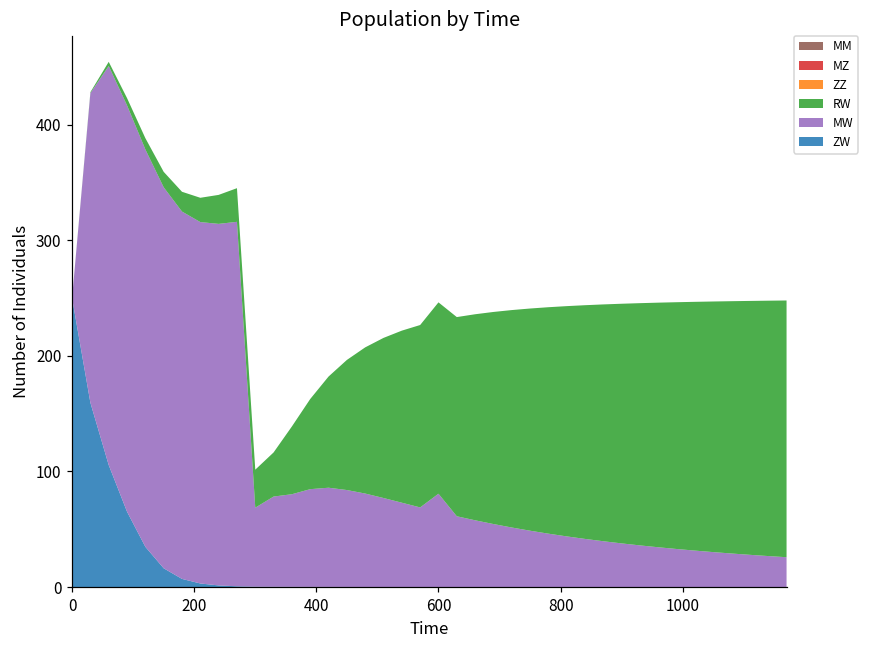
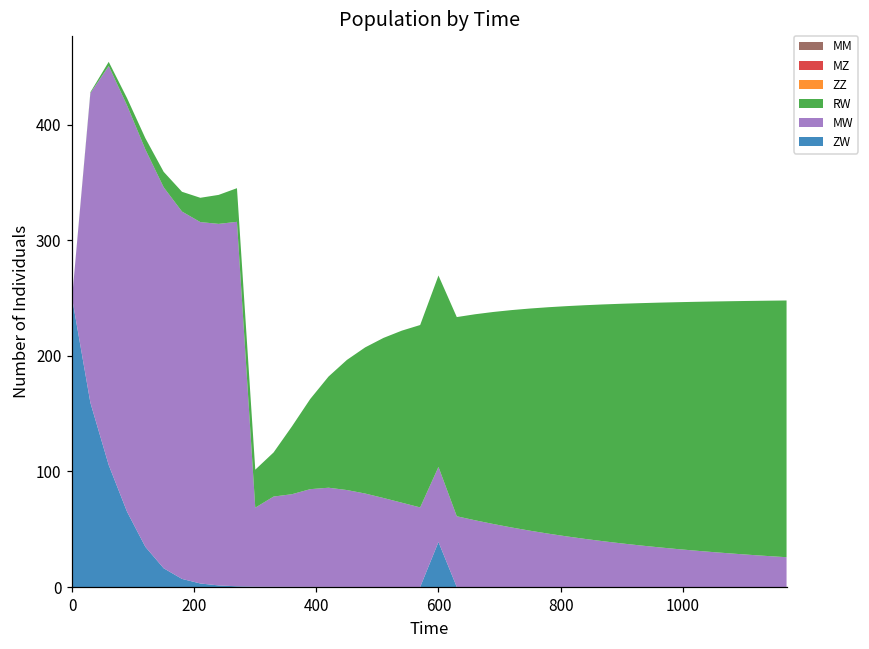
ZW, 600: 0 -> 39
MW, 600: 81 -> 65
